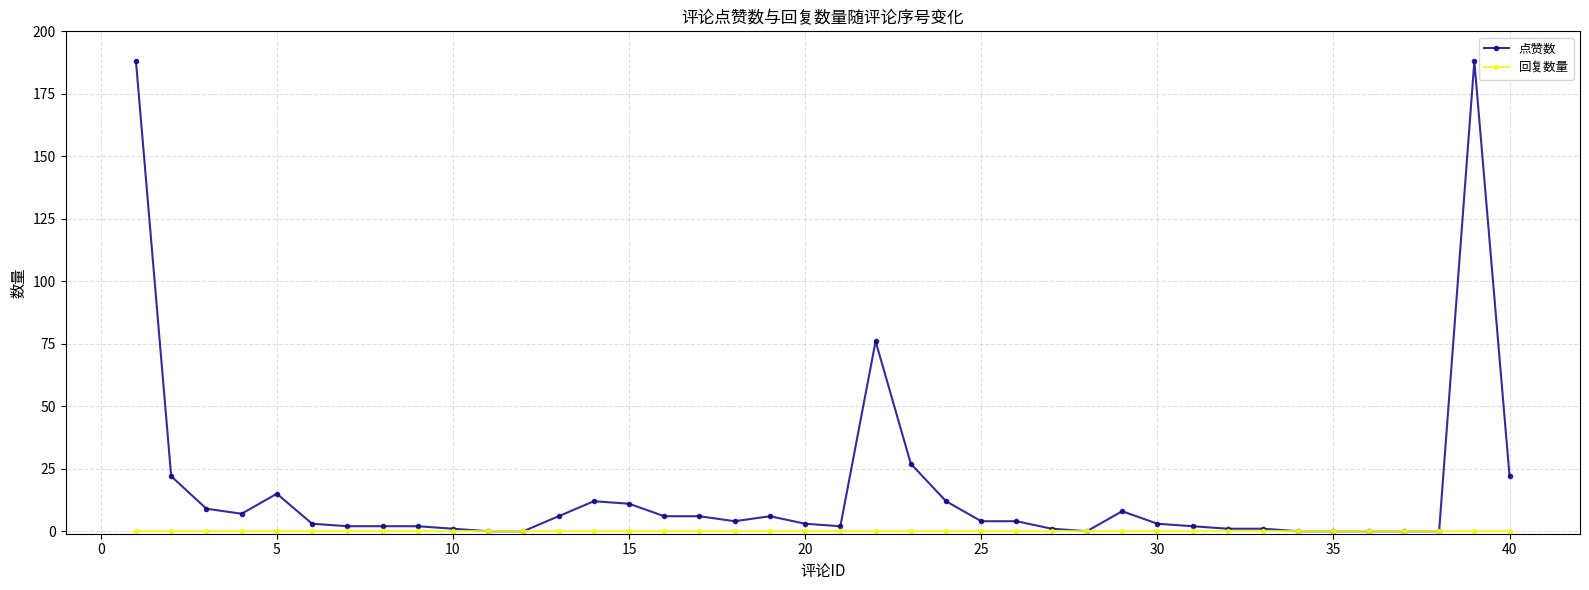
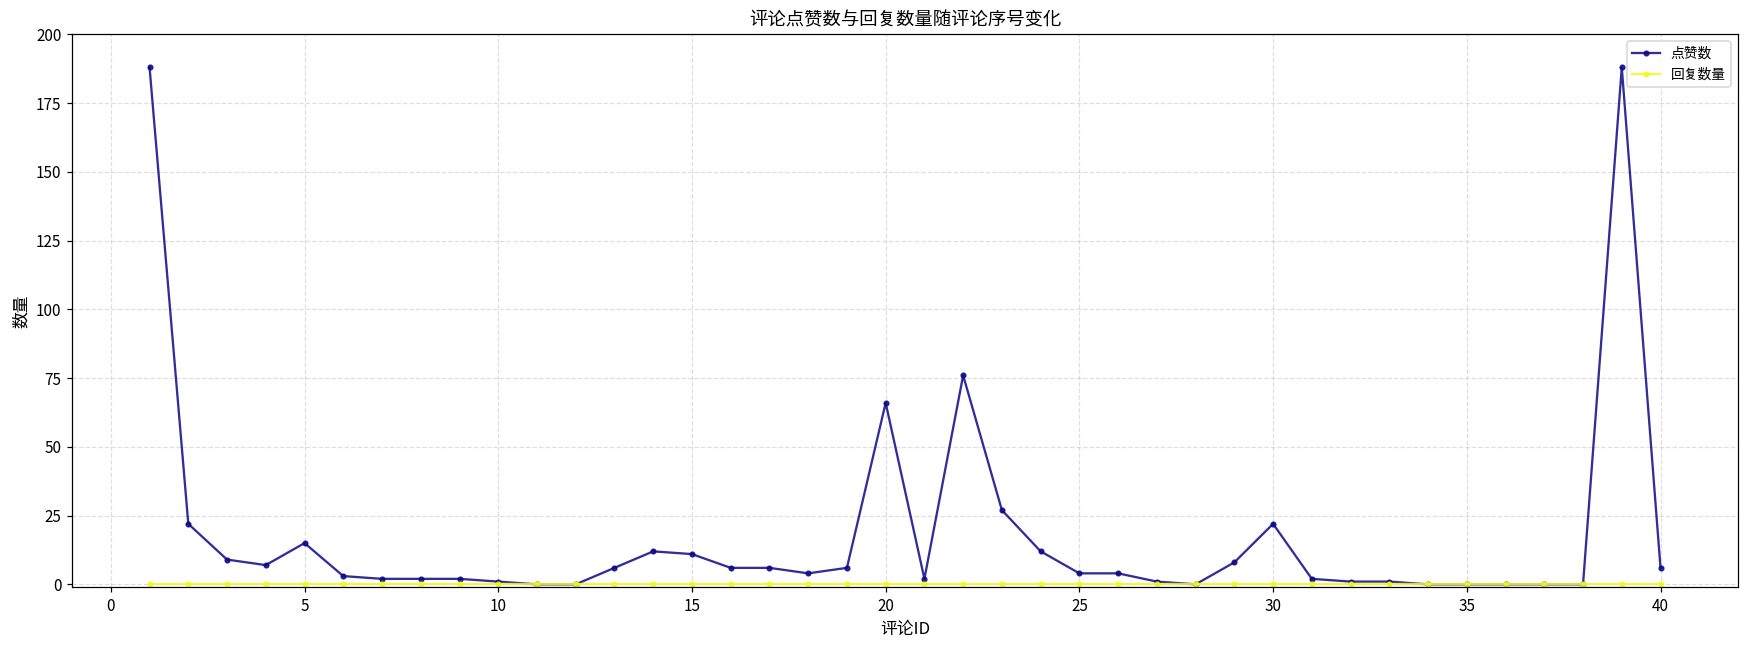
点赞数, 20: 3 -> 66
点赞数, 30: 3 -> 22
点赞数, 40: 22 -> 6
